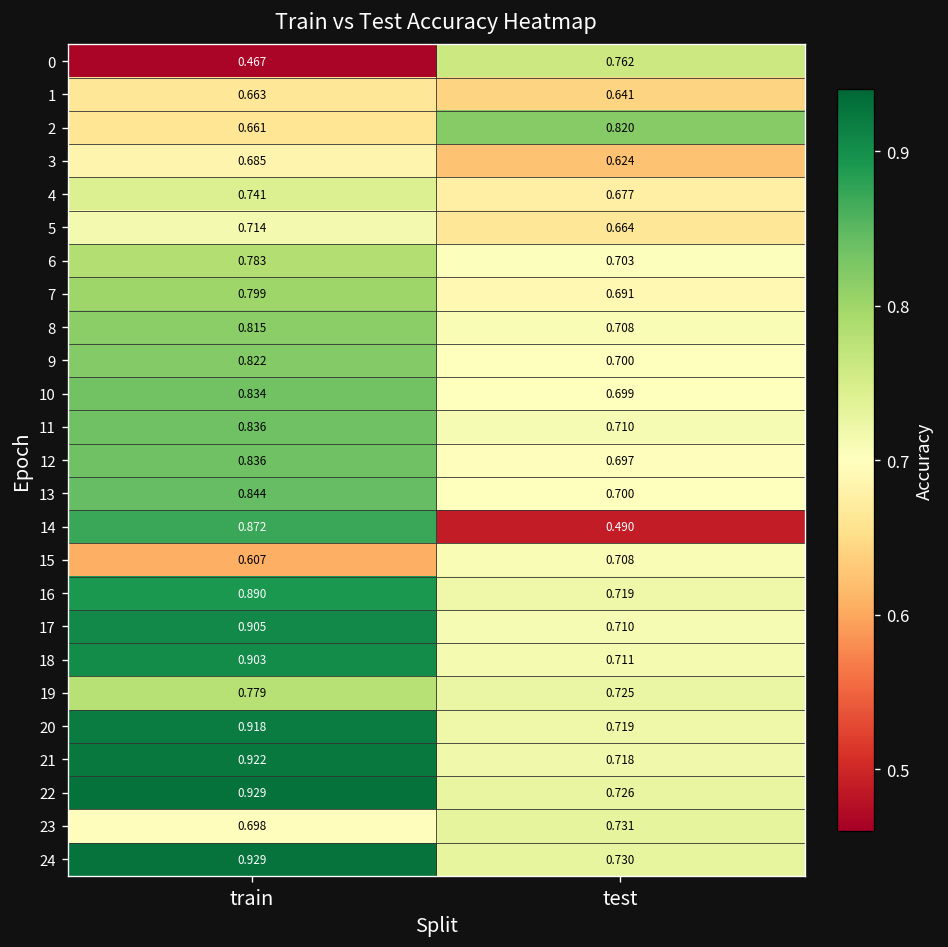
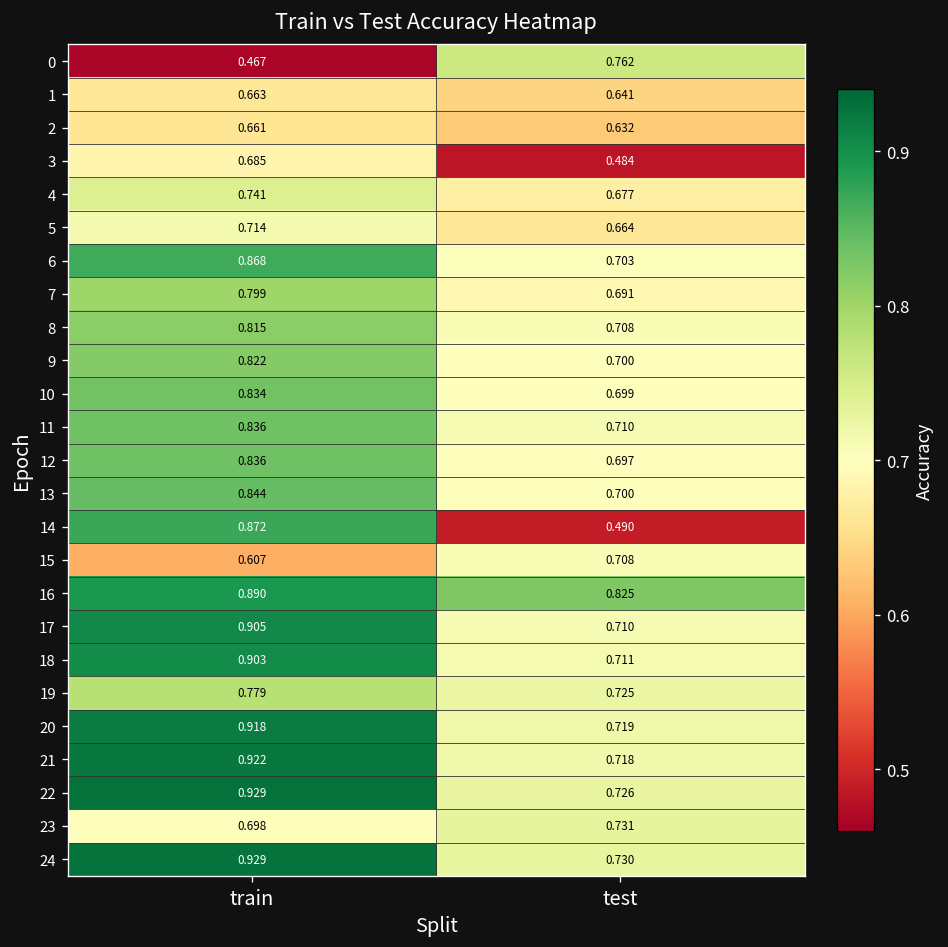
2, test: 0.820 -> 0.632
3, test: 0.624 -> 0.484
6, train: 0.783 -> 0.868
16, test: 0.719 -> 0.825
